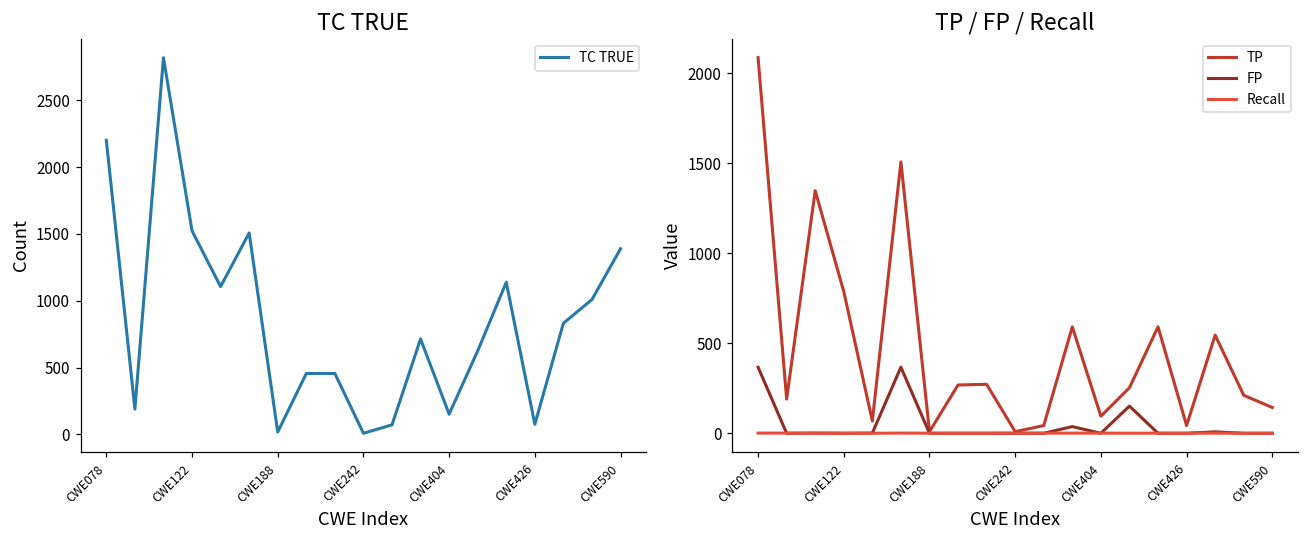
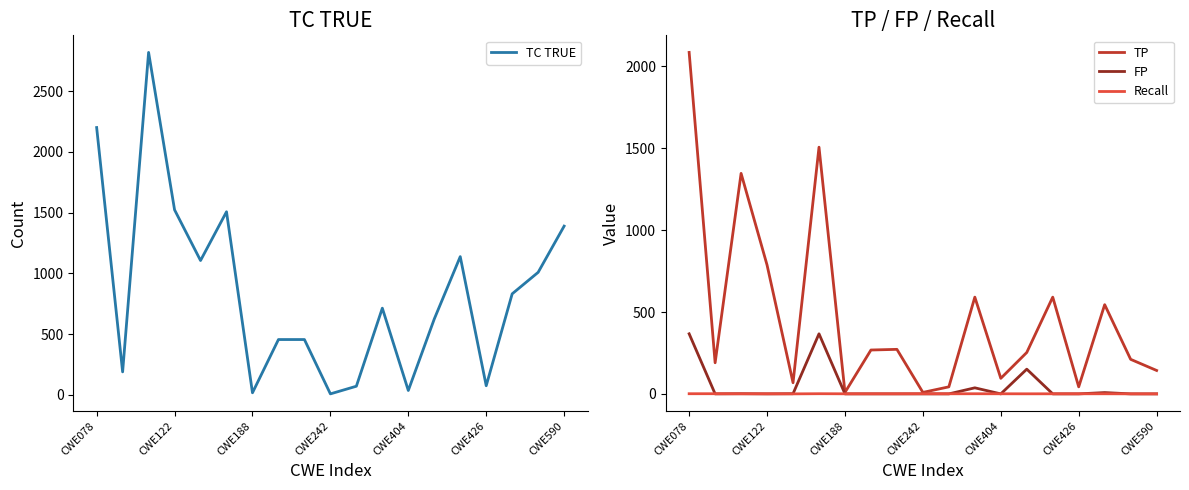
TC TRUE, CWE404: 150 -> 40
